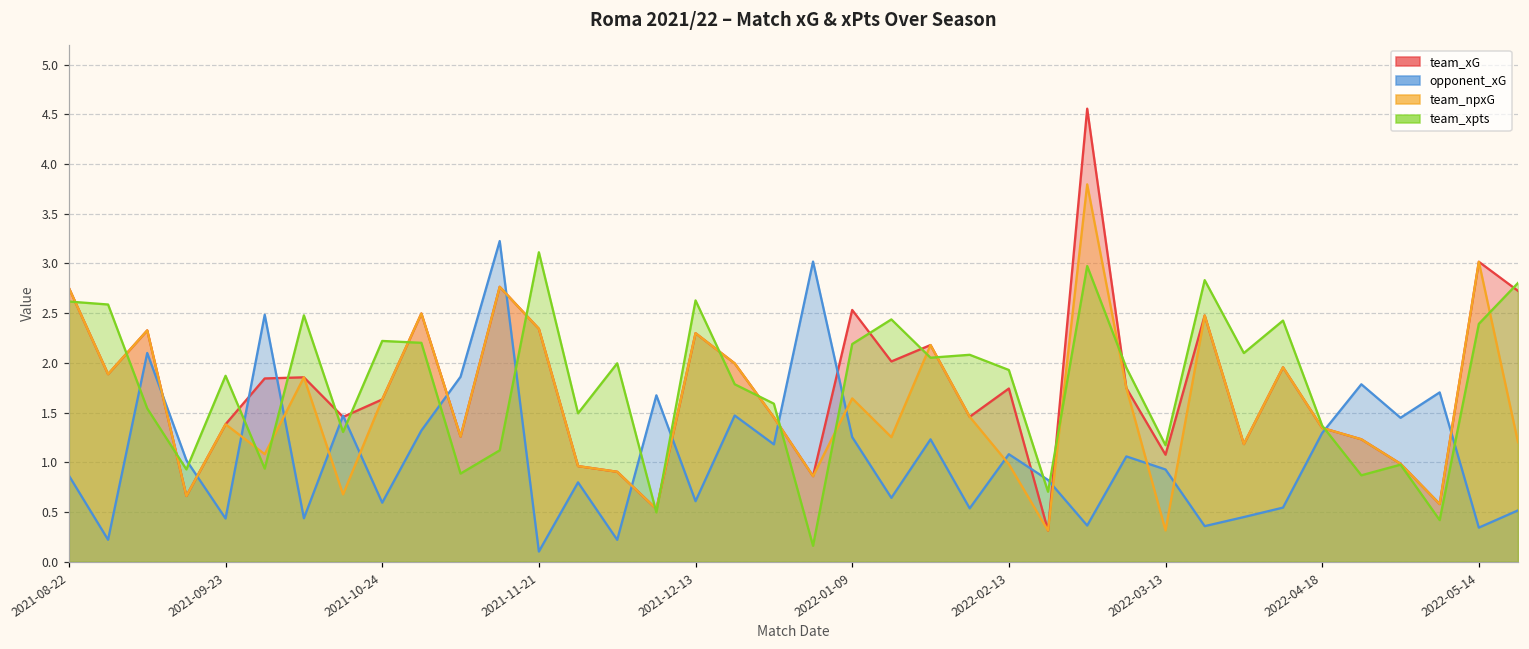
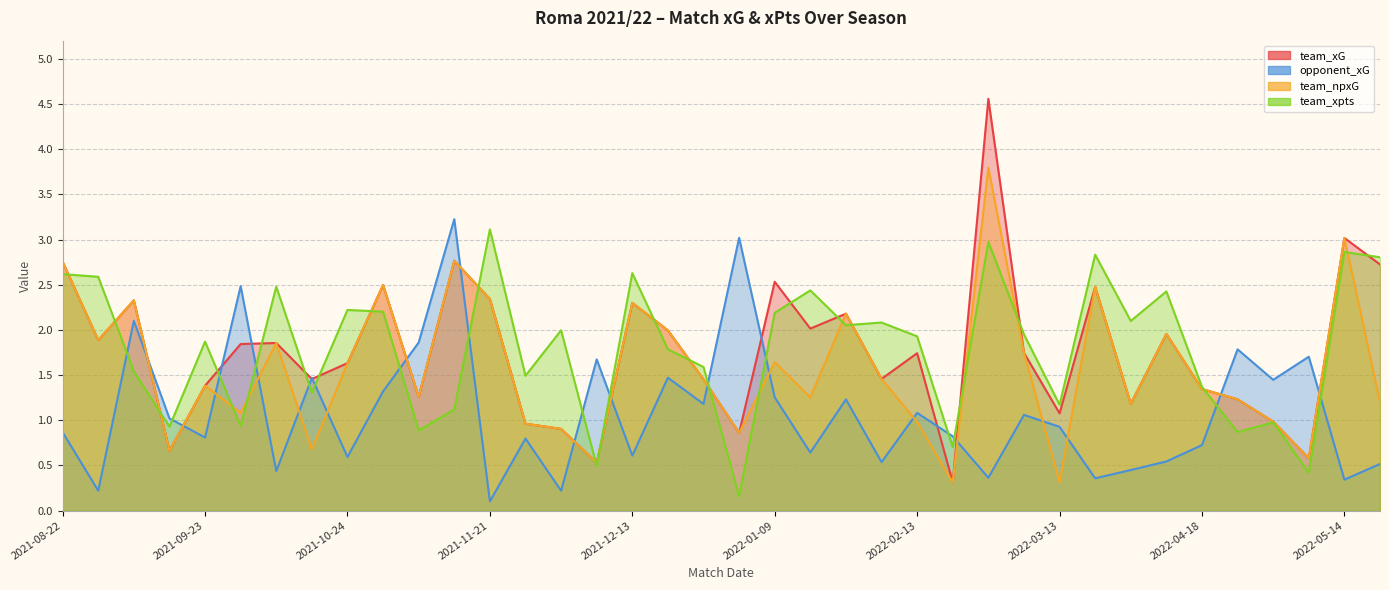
opponent_xG, 2021-09-23: 0.4 -> 0.8
opponent_xG, 2022-04-18: 1.3 -> 0.7
team_xpts, 2022-05-14: 2.4 -> 2.9
